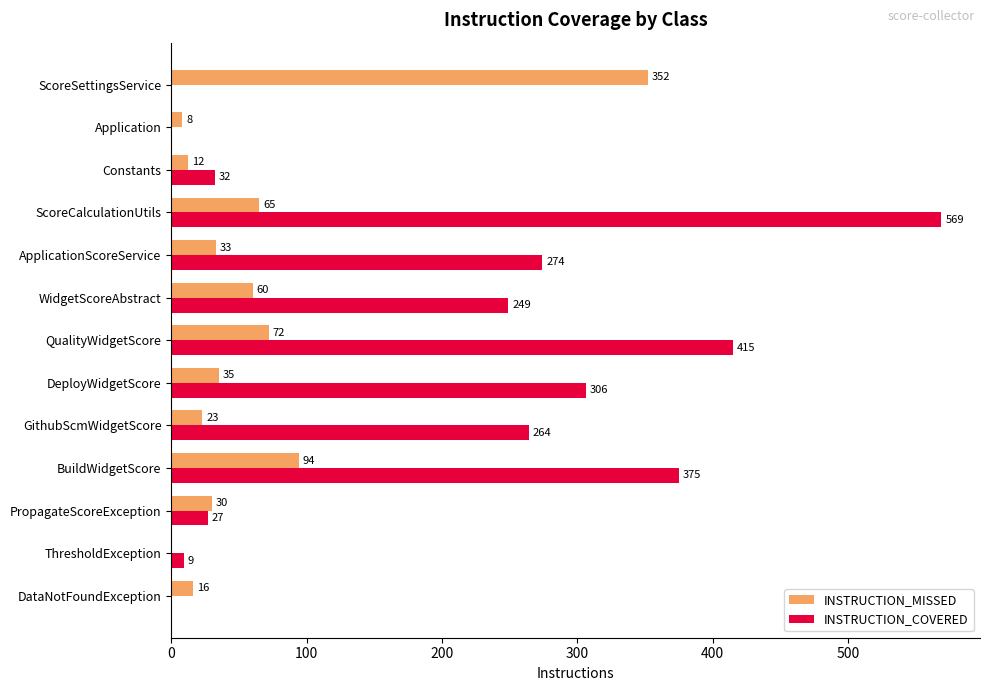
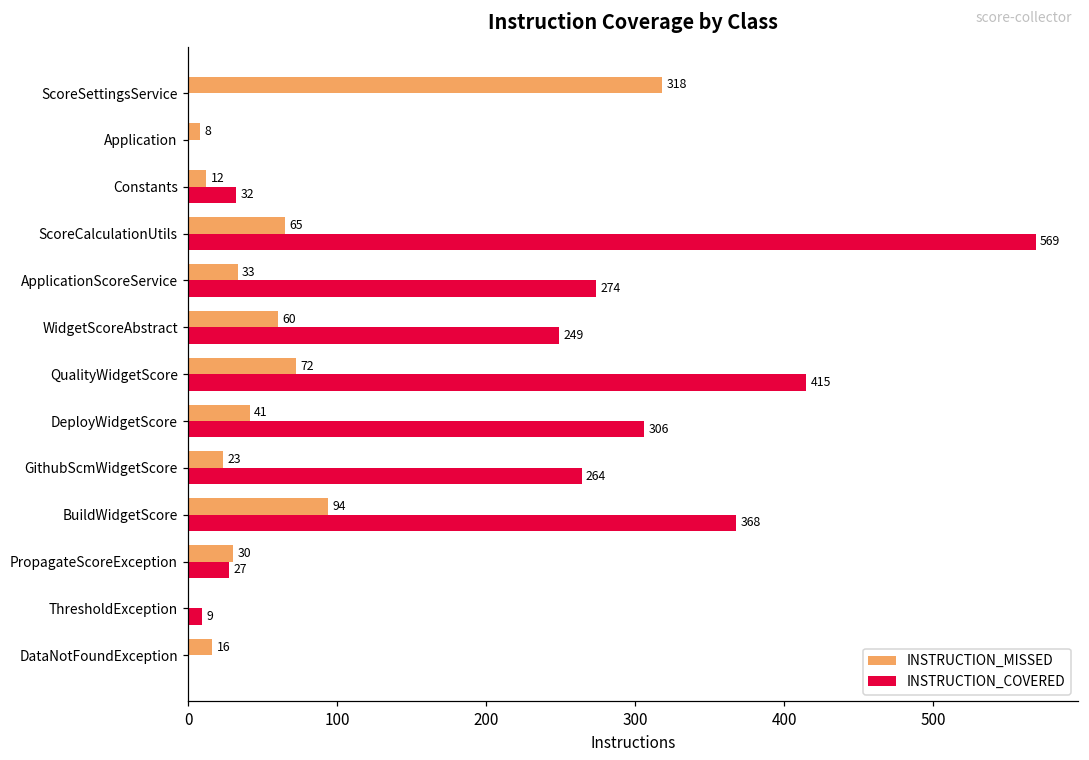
INSTRUCTION_MISSED, ScoreSettingsService: 352 -> 318
INSTRUCTION_MISSED, DeployWidgetScore: 35 -> 41
INSTRUCTION_COVERED, BuildWidgetScore: 375 -> 368
